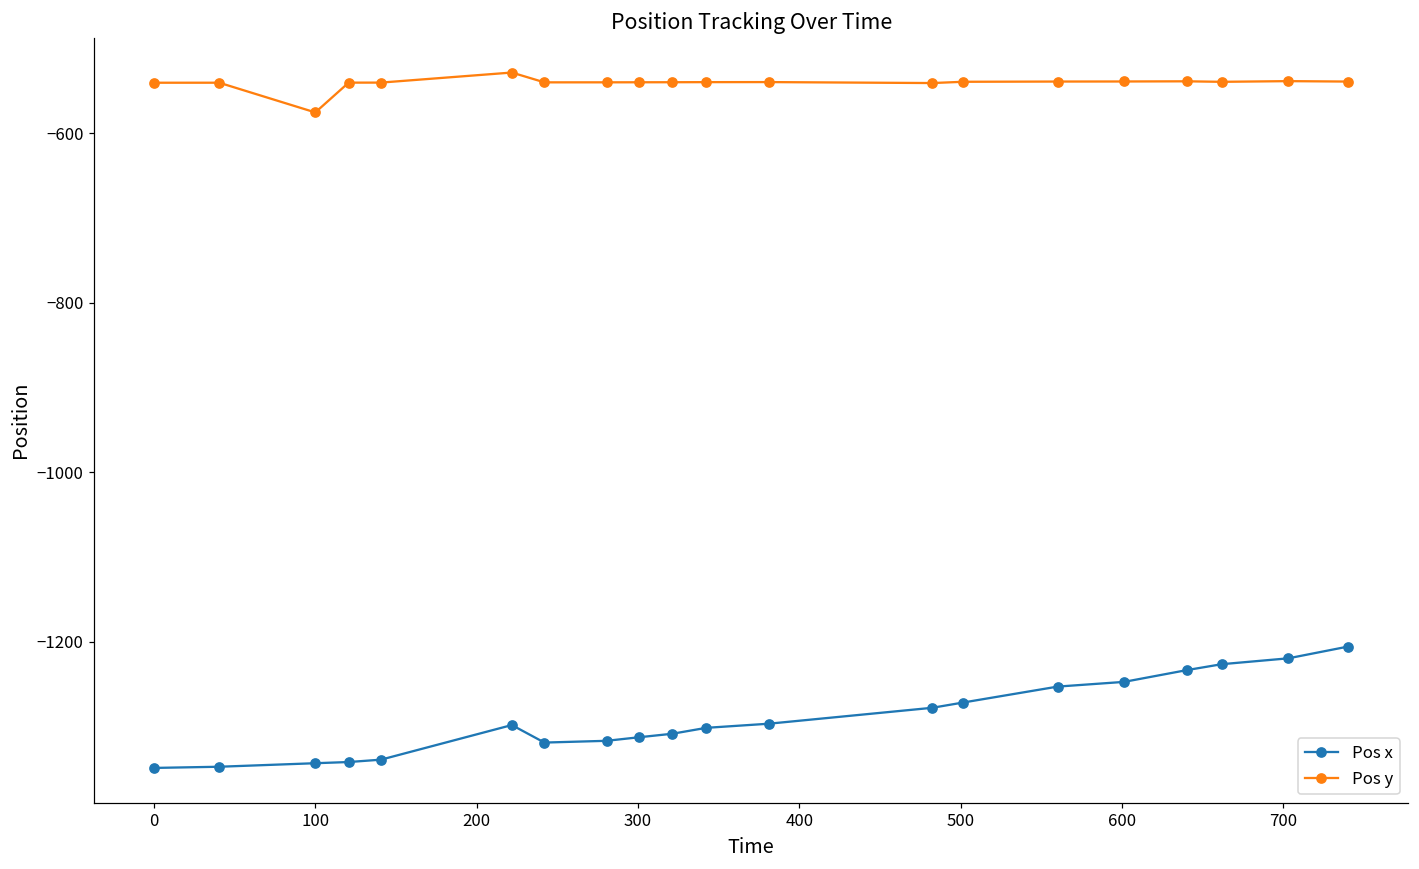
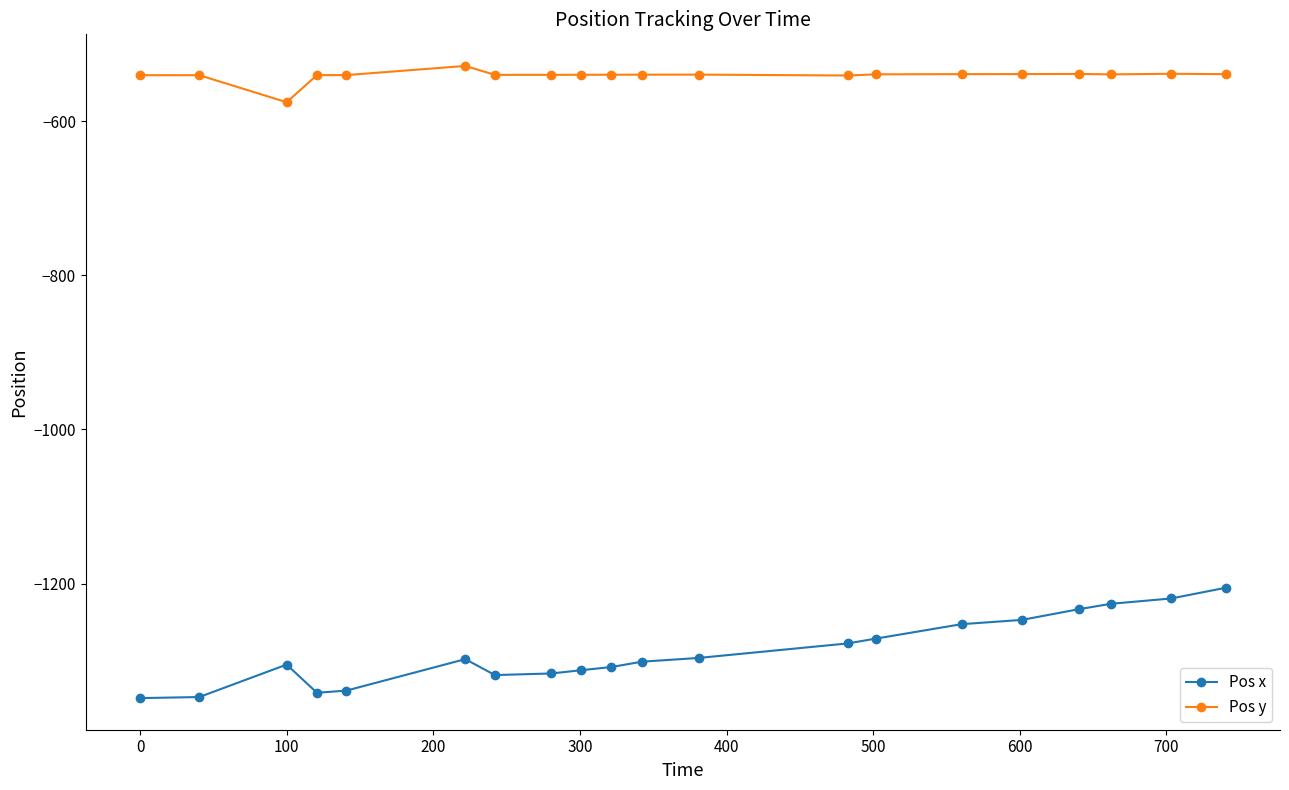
Pos x, 100: -1340 -> -1310
